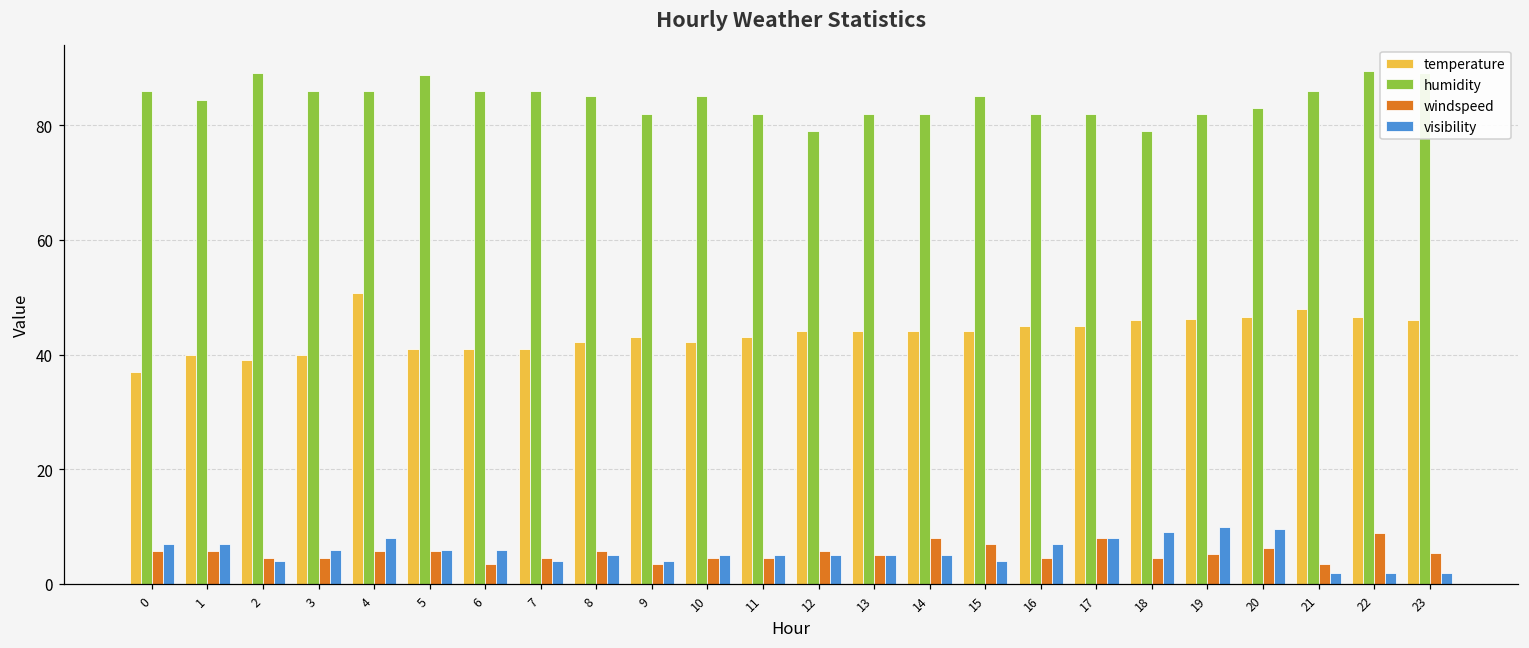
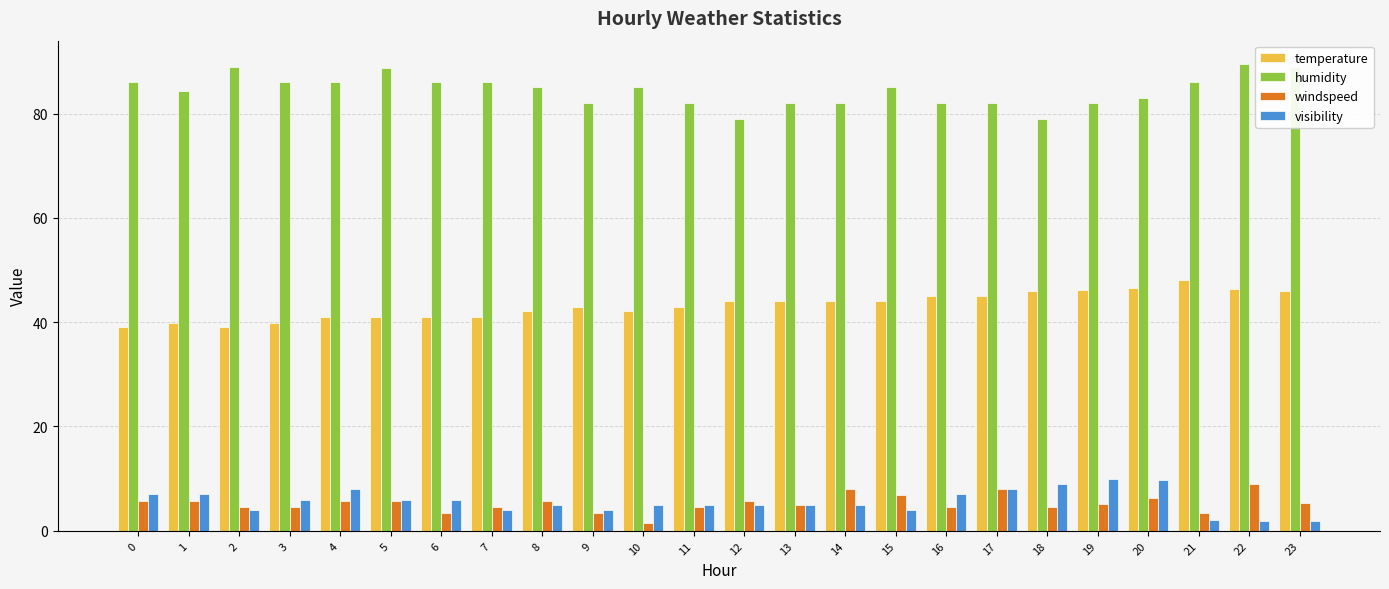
temperature, 0: 37 -> 39
temperature, 4: 51 -> 41
windspeed, 10: 5 -> 2
